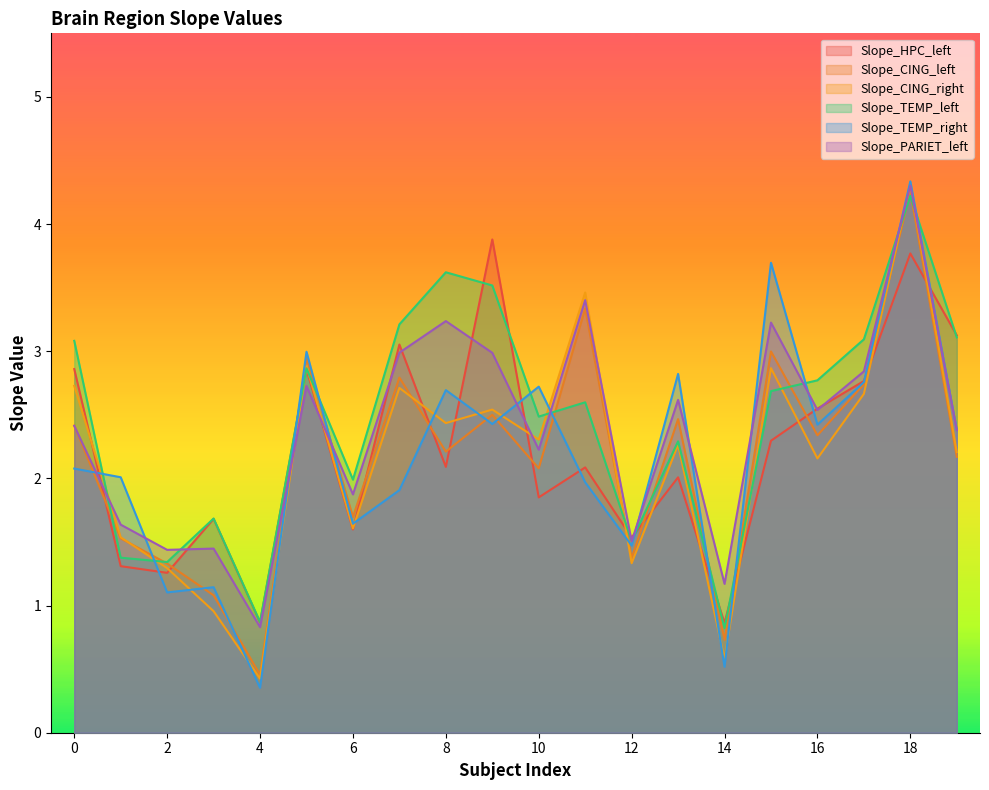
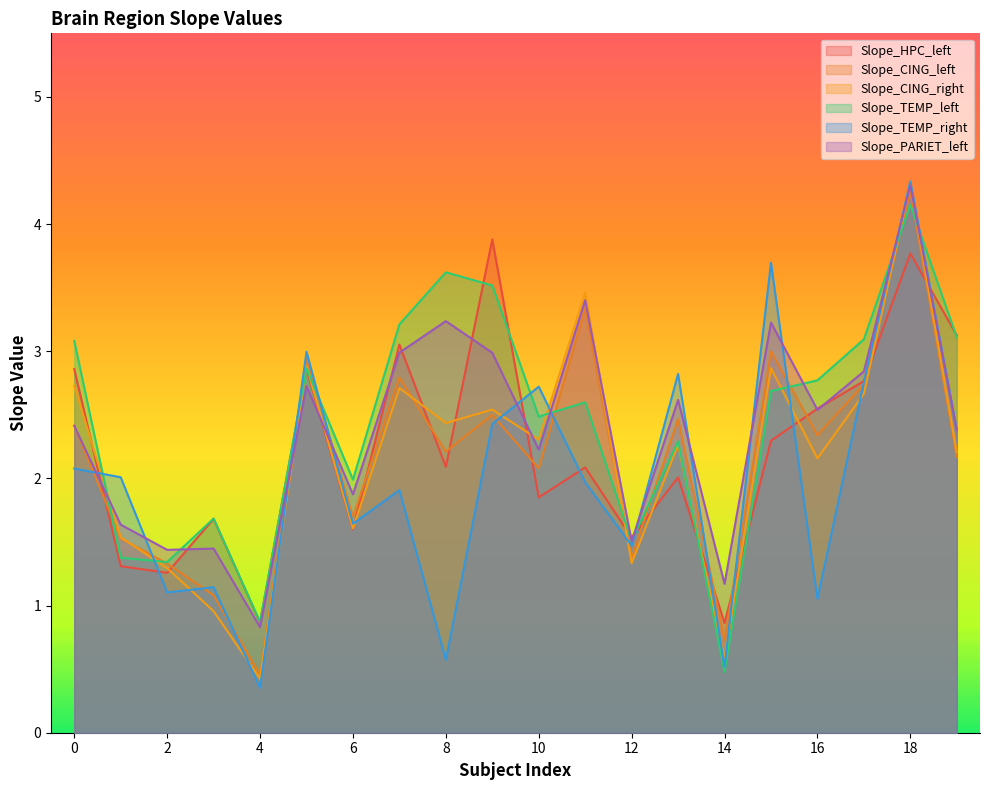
Slope_TEMP_right, 8: 2.69 -> 0.57
Slope_TEMP_left, 14: 0.82 -> 0.48
Slope_TEMP_right, 16: 2.42 -> 1.05
Slope_TEMP_left, 18: 4.22 -> 4.15
